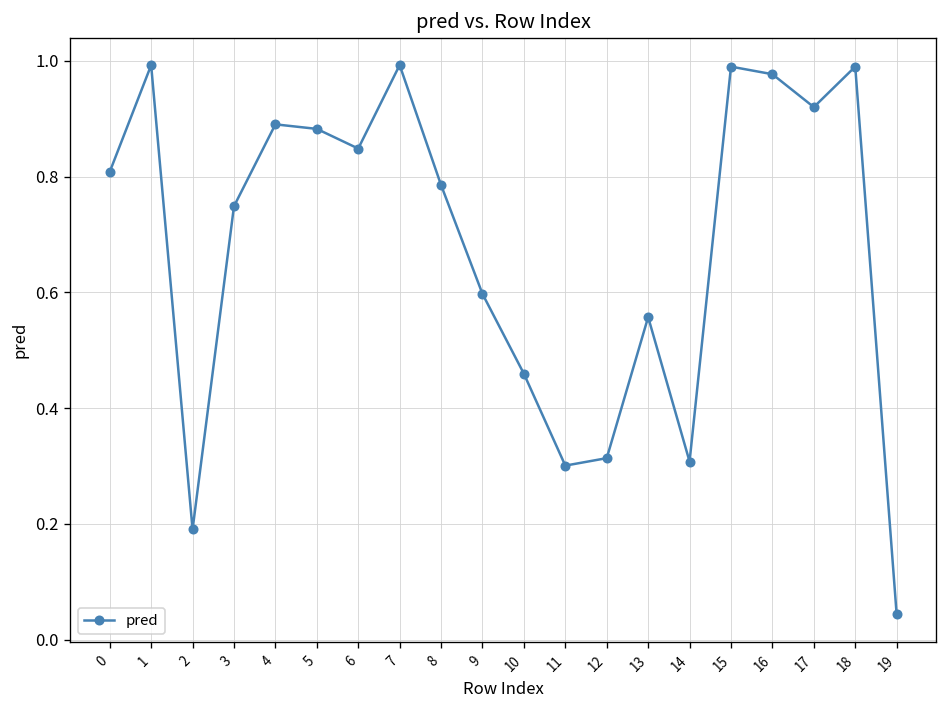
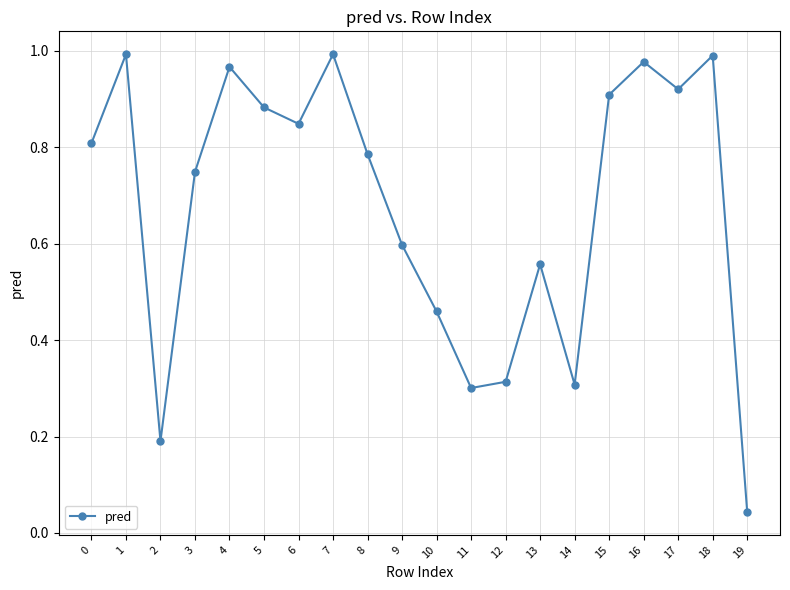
4: 0.89 -> 0.97
15: 0.99 -> 0.91
